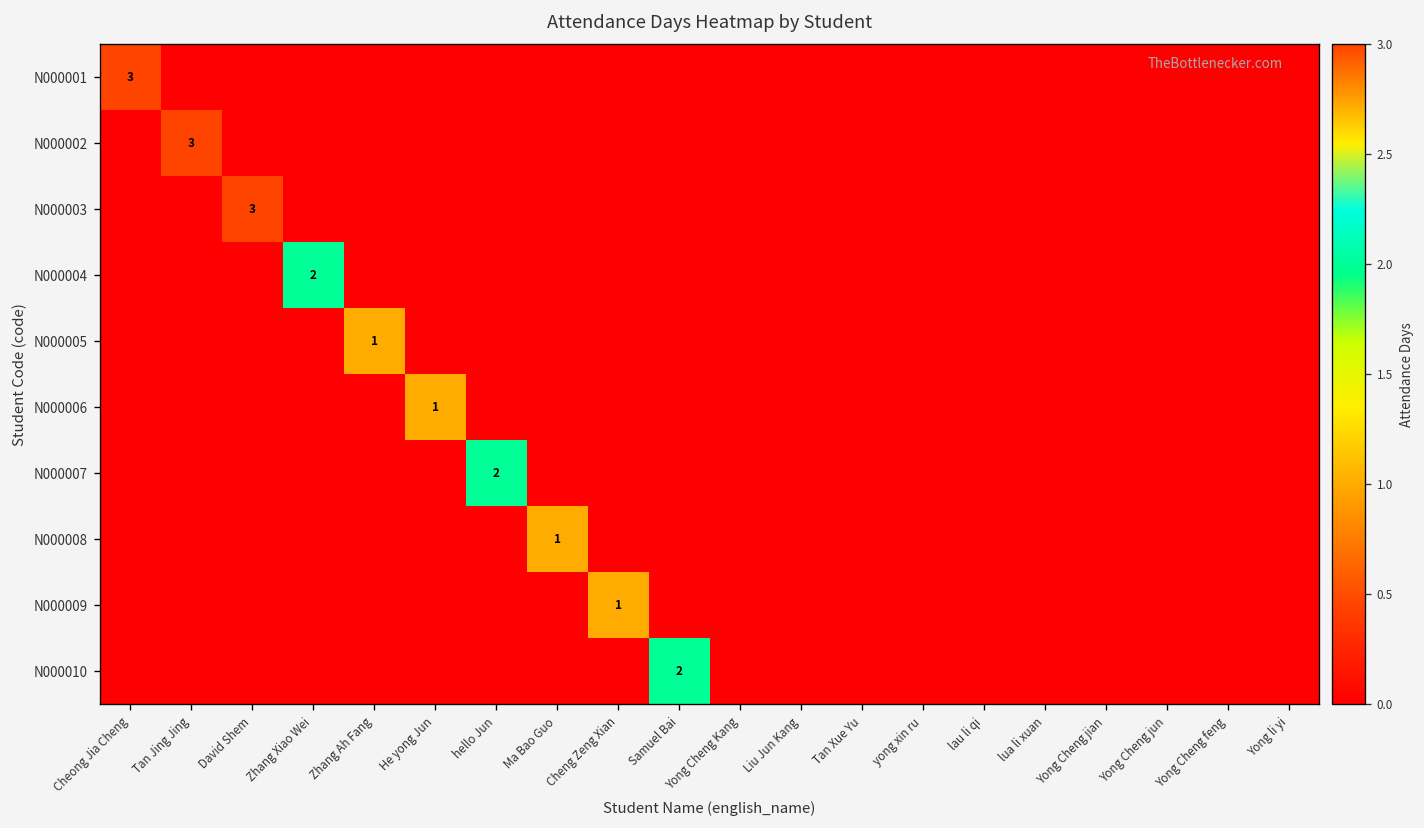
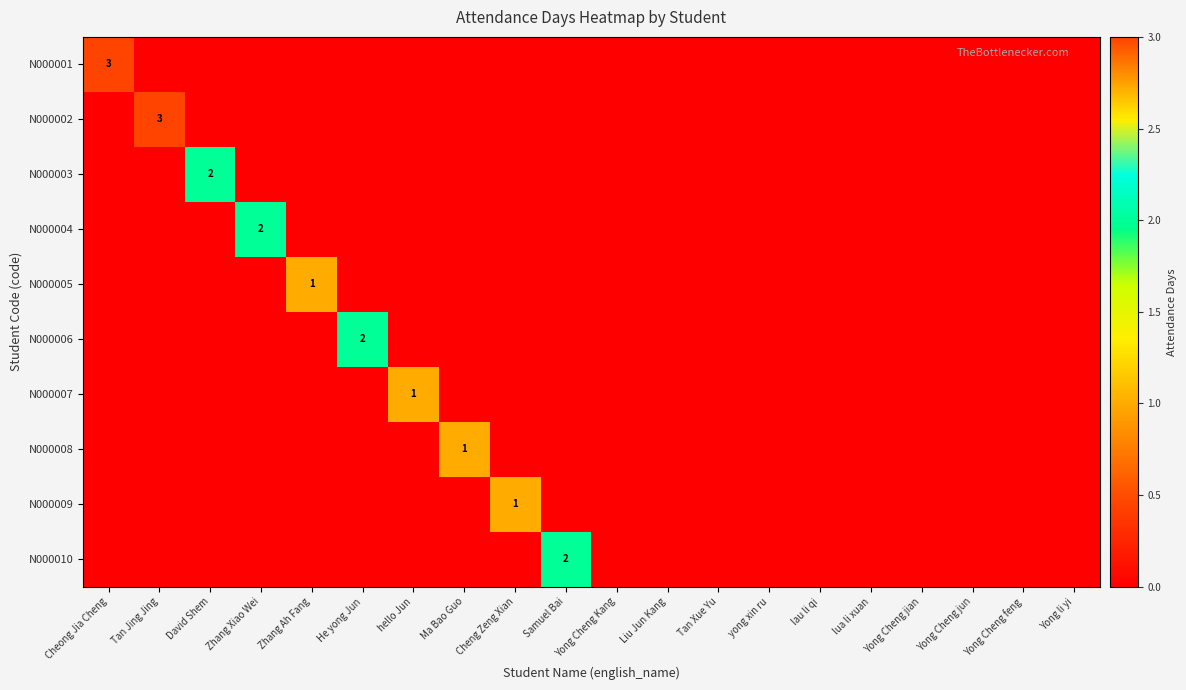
N000003, David Shem: 3 -> 2
N000006, He yong Jun: 1 -> 2
N000007, hello Jun: 2 -> 1
